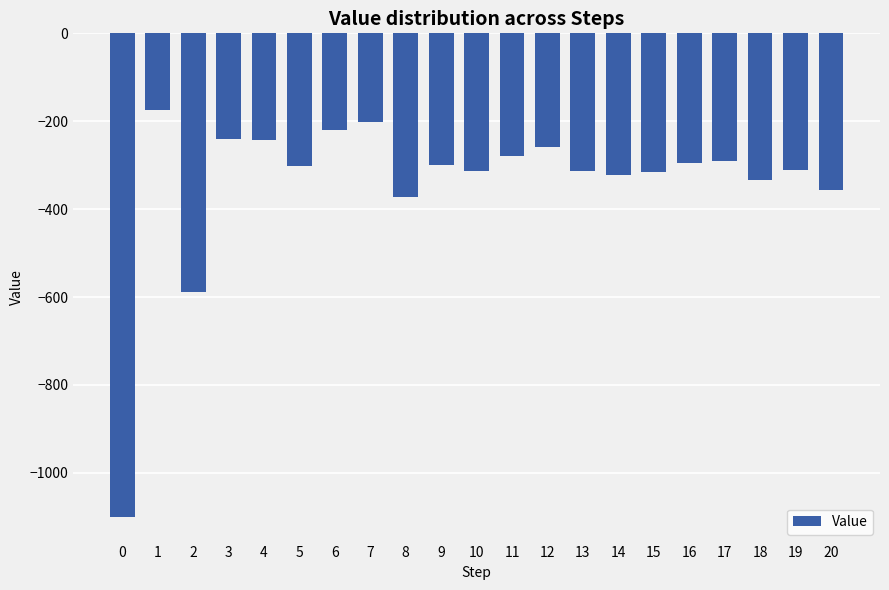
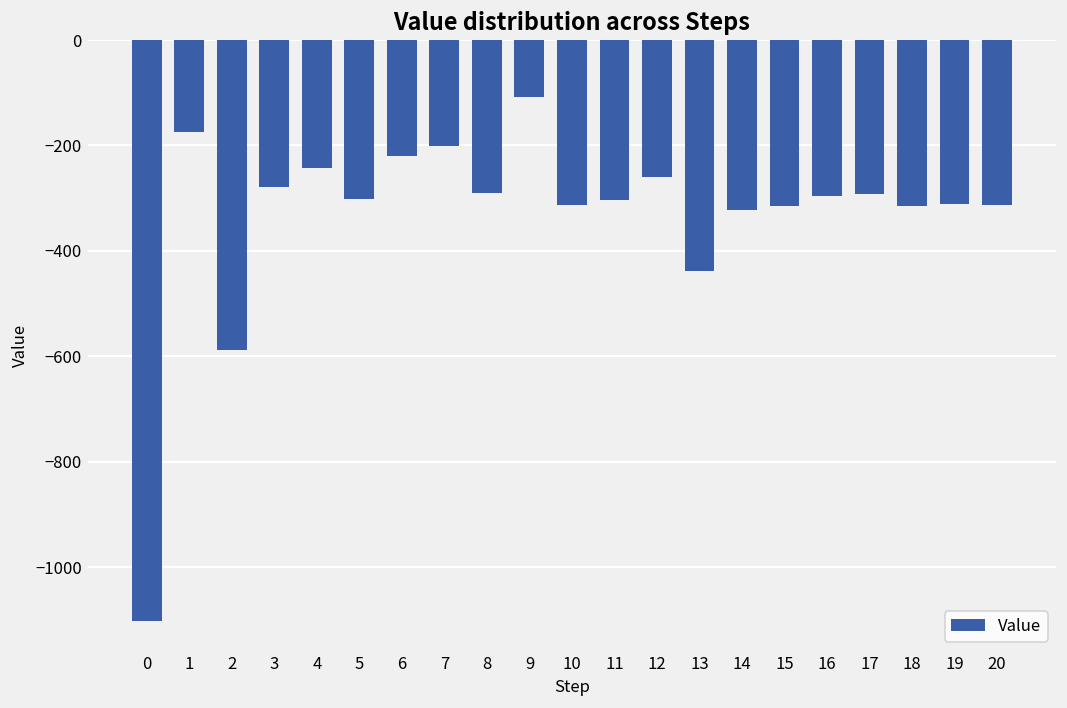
3: -240 -> -280
8: -370 -> -290
9: -300 -> -110
11: -280 -> -300
13: -310 -> -440
18: -330 -> -310
20: -360 -> -310
